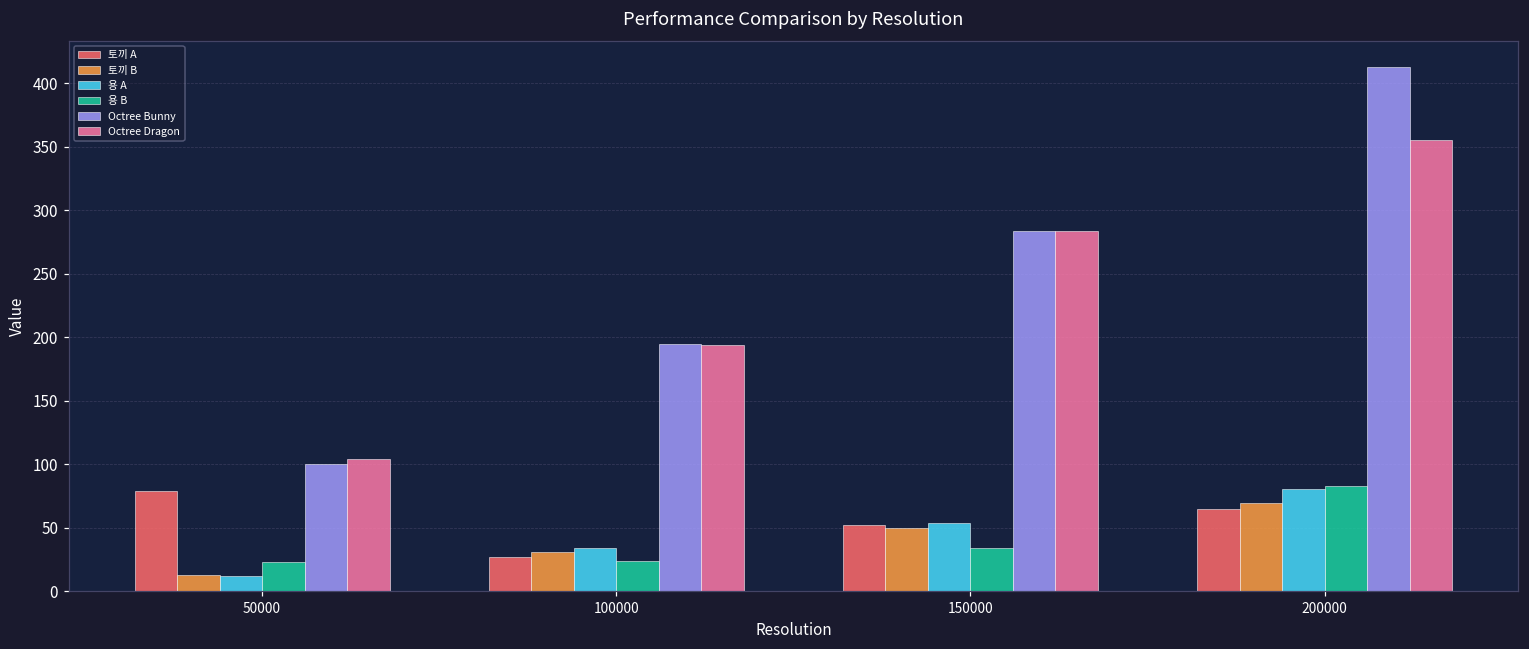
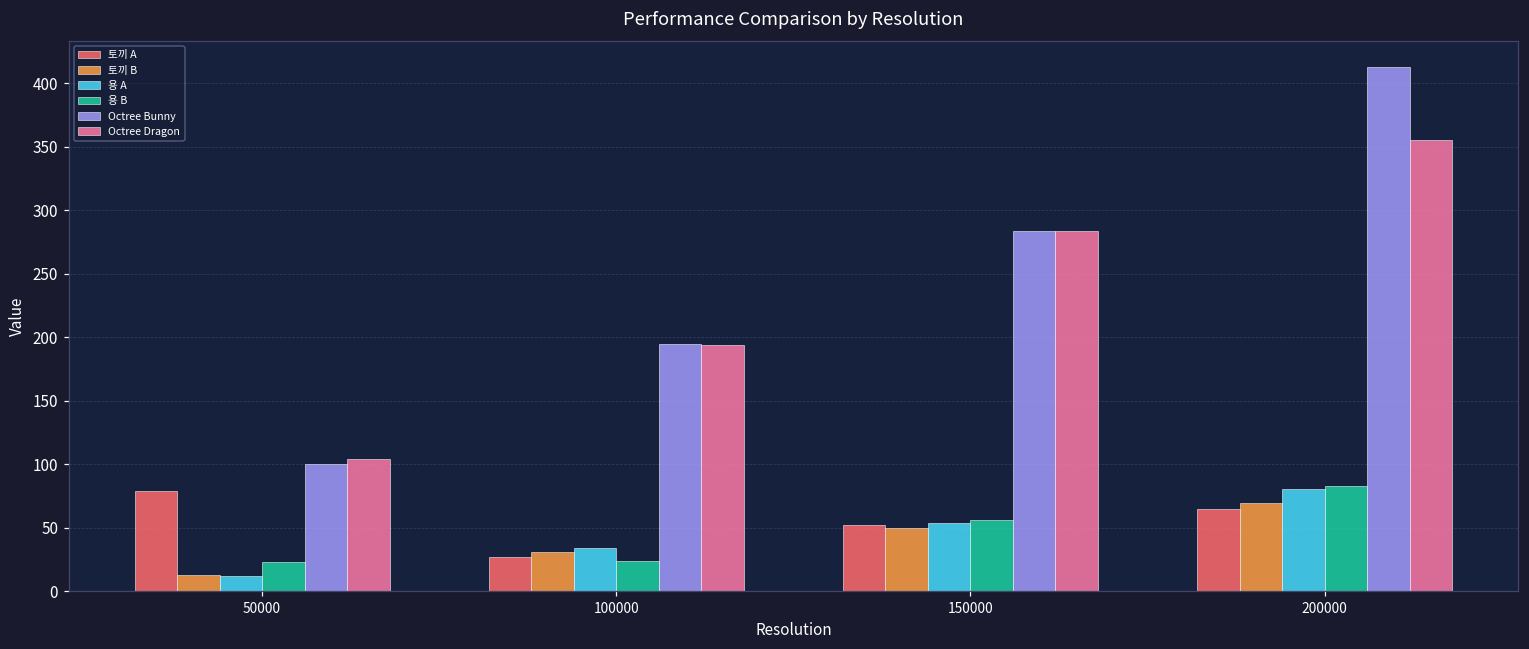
용 B, 150000: 34 -> 56
